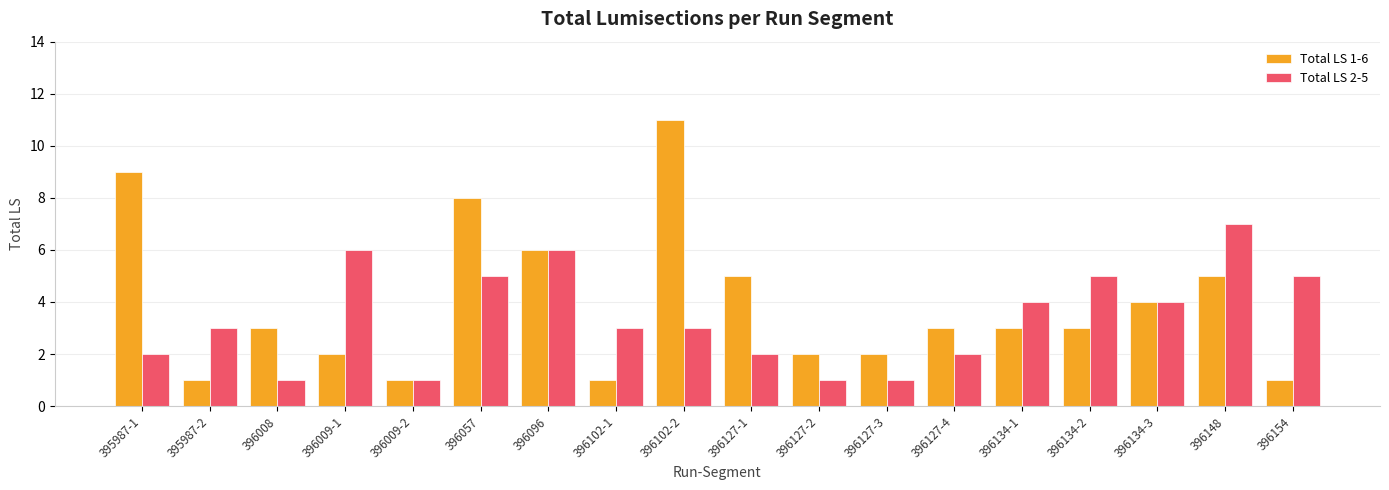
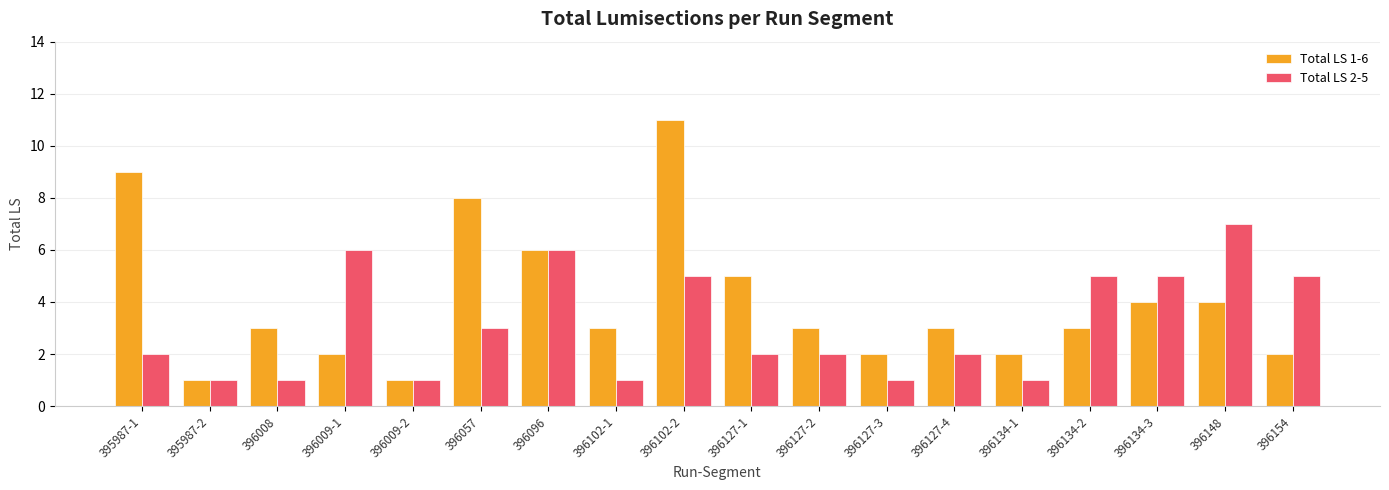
Total LS 2-5, 395987-2: 3 -> 1
Total LS 2-5, 396057: 5 -> 3
Total LS 1-6, 396102-1: 1 -> 3
Total LS 2-5, 396102-1: 3 -> 1
Total LS 2-5, 396102-2: 3 -> 5
Total LS 1-6, 396127-2: 2 -> 3
Total LS 2-5, 396127-2: 1 -> 2
Total LS 1-6, 396134-1: 3 -> 2
Total LS 2-5, 396134-1: 4 -> 1
Total LS 2-5, 396134-3: 4 -> 5
Total LS 1-6, 396148: 5 -> 4
Total LS 1-6, 396154: 1 -> 2
